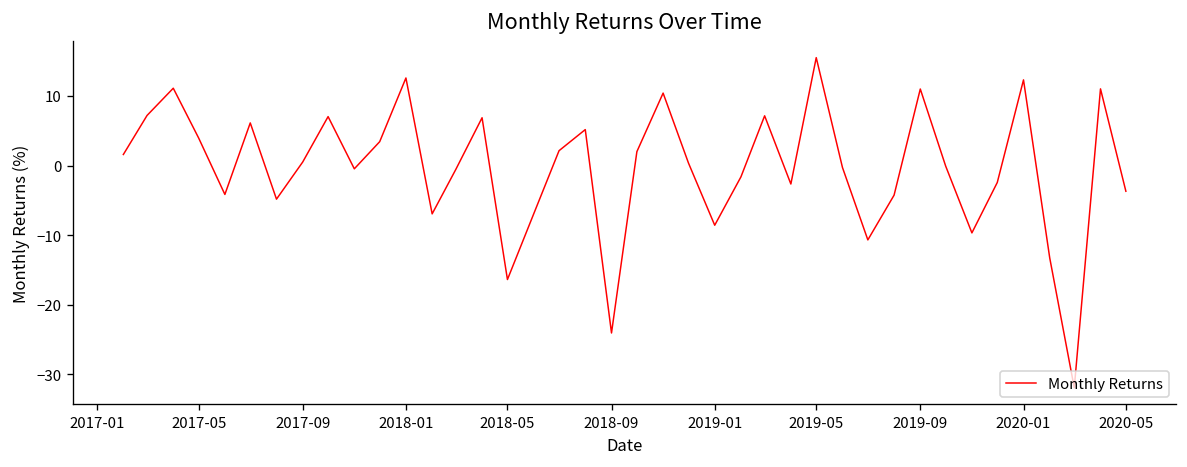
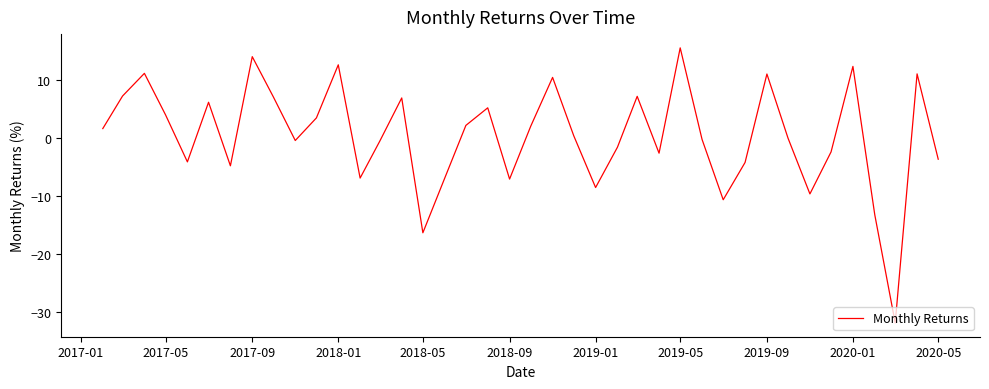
2017-09: 1 -> 14
2018-09: -24 -> -7
